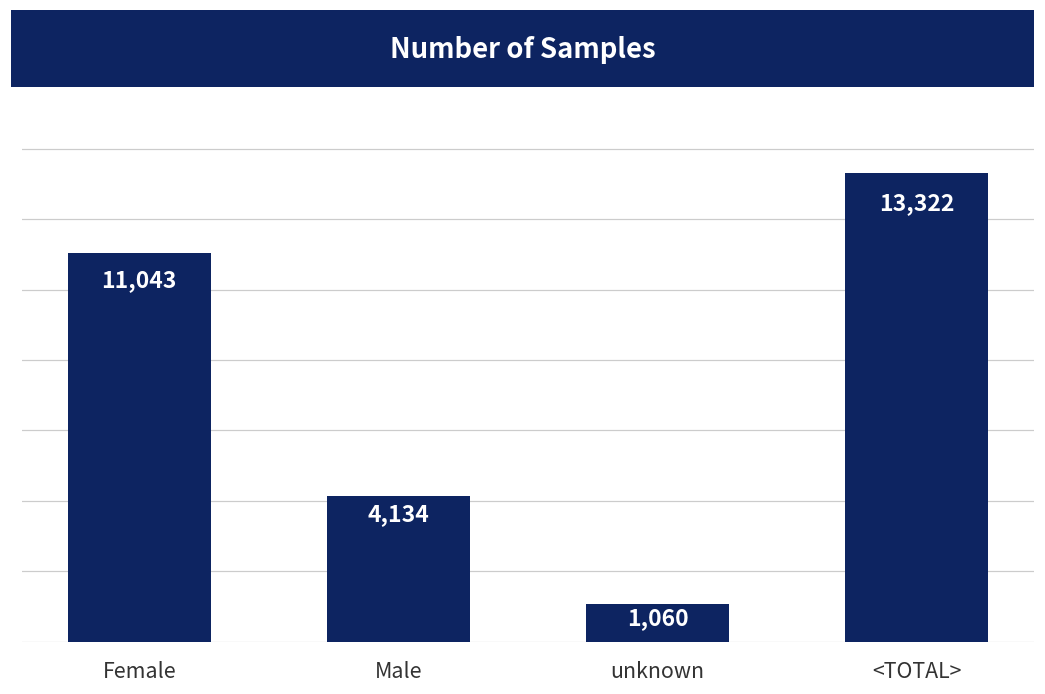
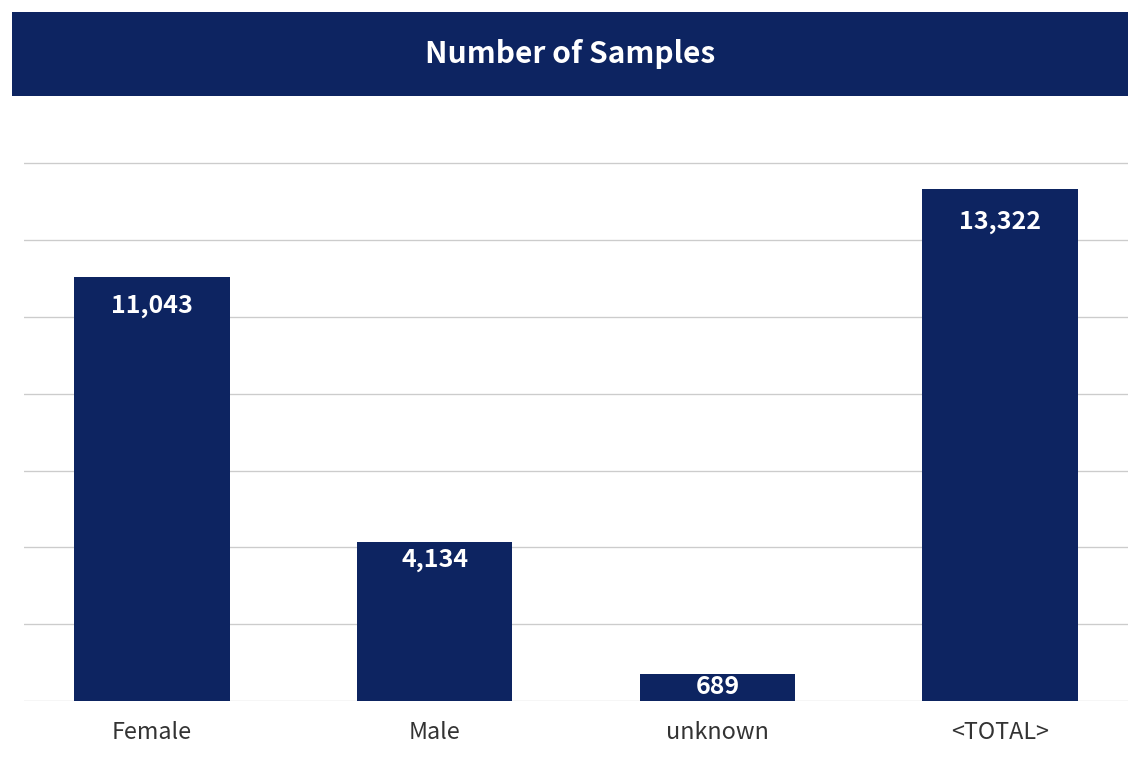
unknown: 1,060 -> 689
